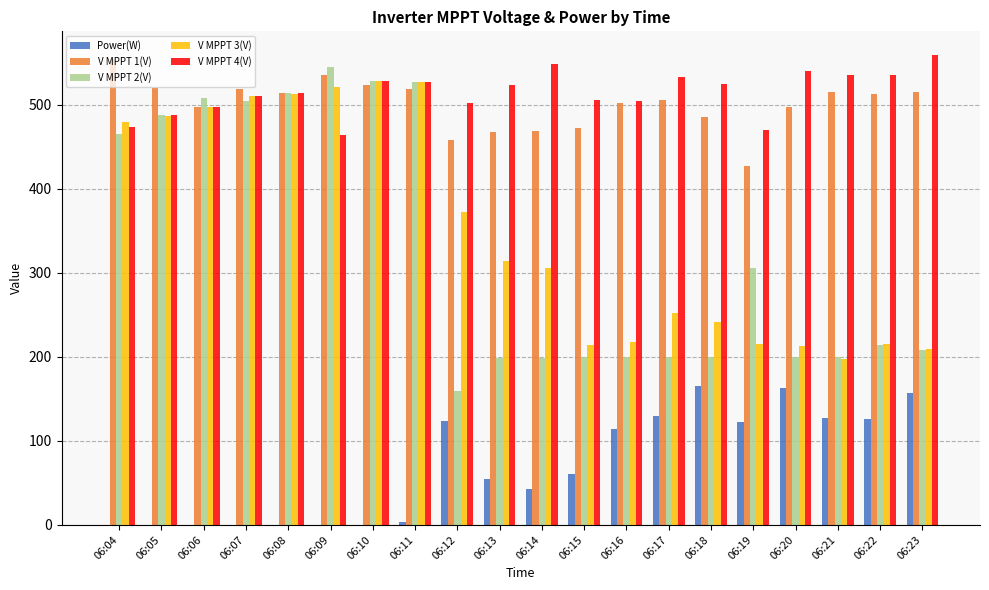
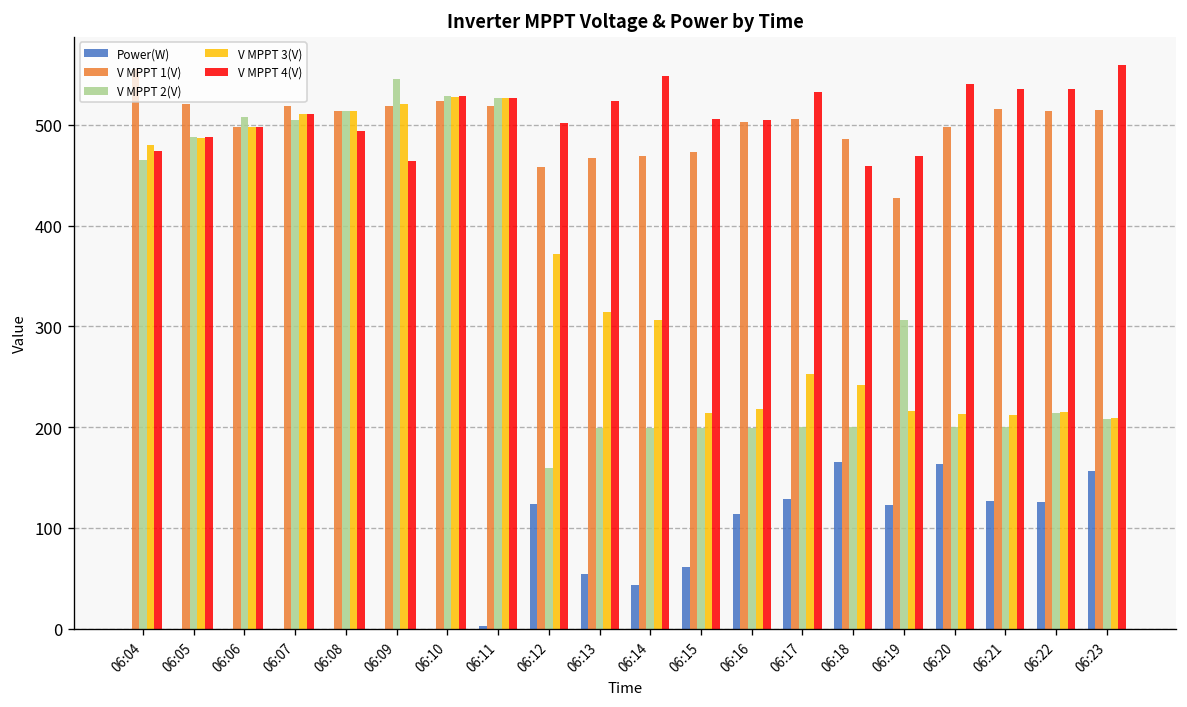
V MPPT 4(V), 06:08: 510 -> 490
V MPPT 1(V), 06:09: 540 -> 520
V MPPT 4(V), 06:18: 520 -> 460
V MPPT 3(V), 06:21: 200 -> 210
